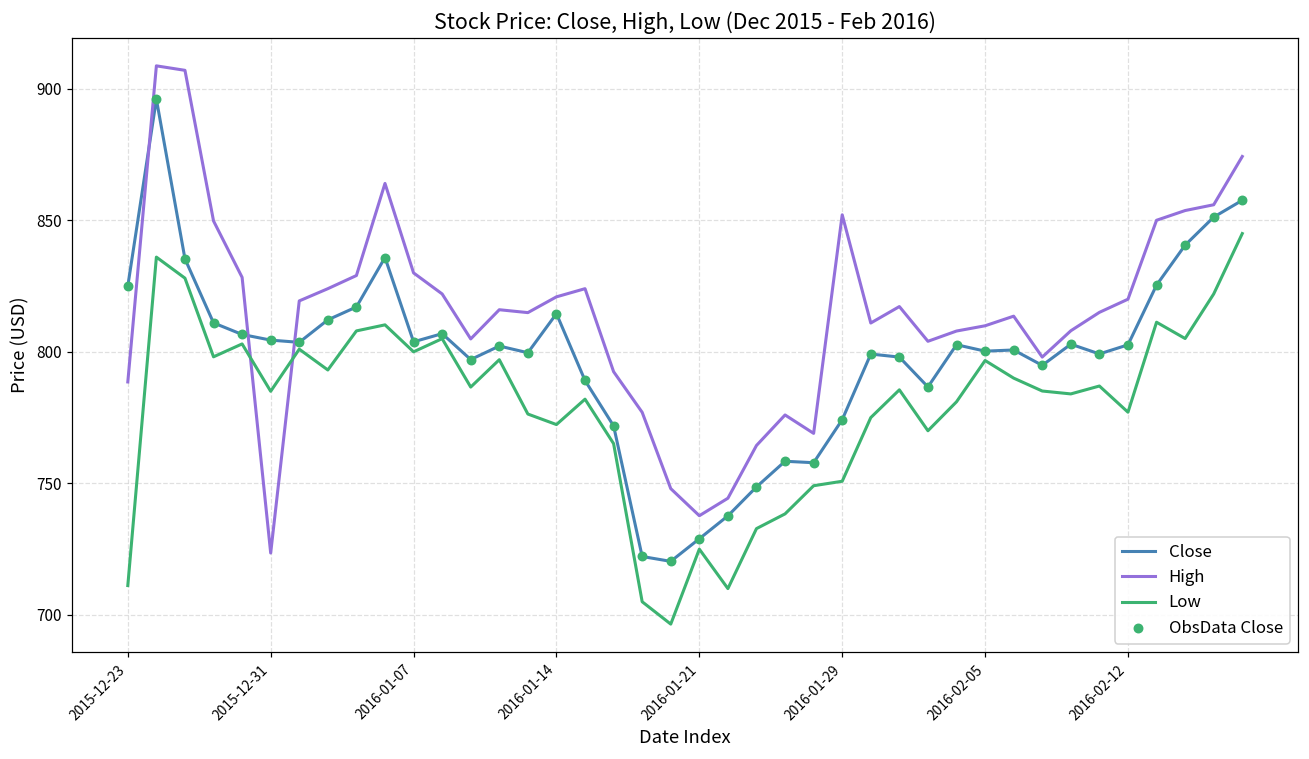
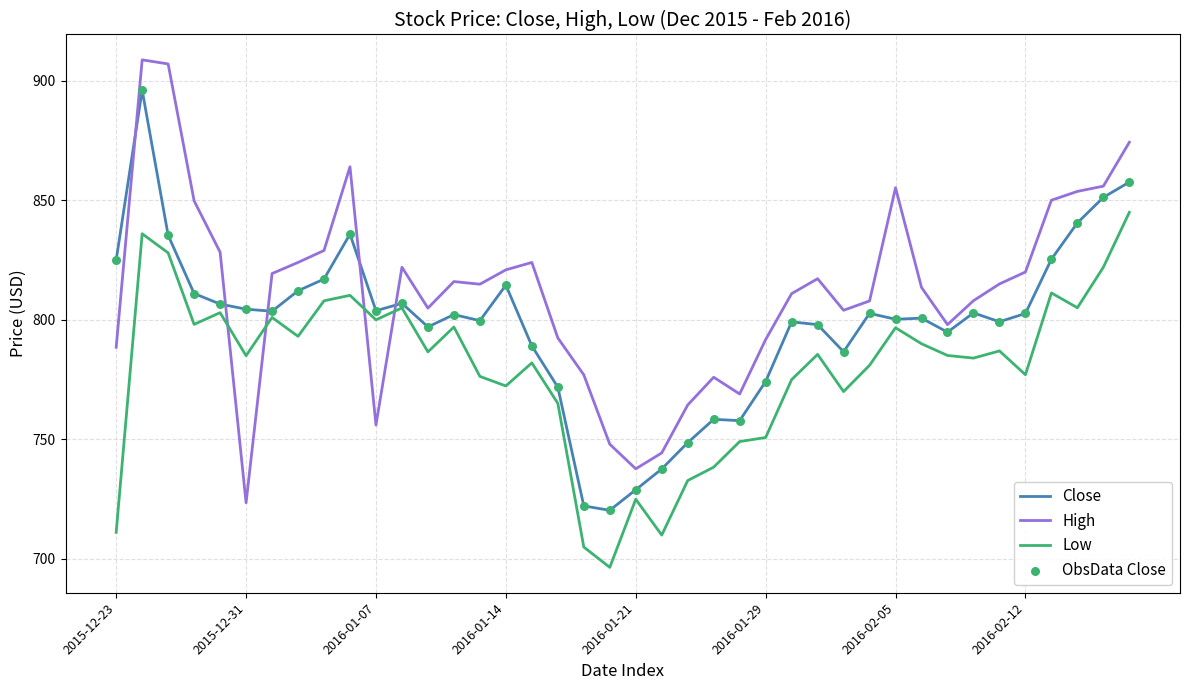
High, 2016-01-07: 830 -> 756
High, 2016-01-29: 852 -> 792
High, 2016-02-05: 810 -> 855
